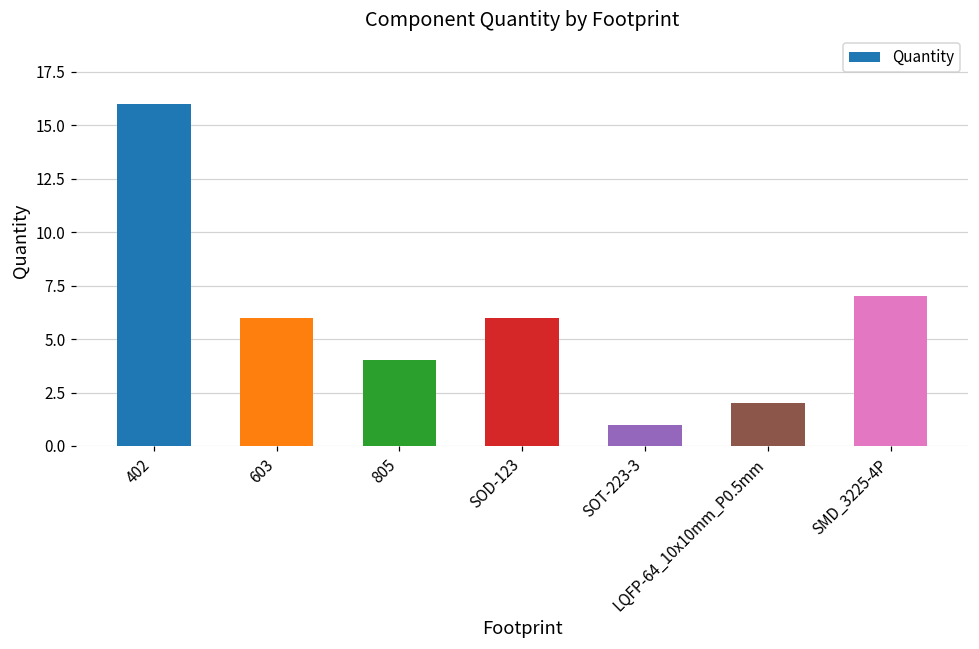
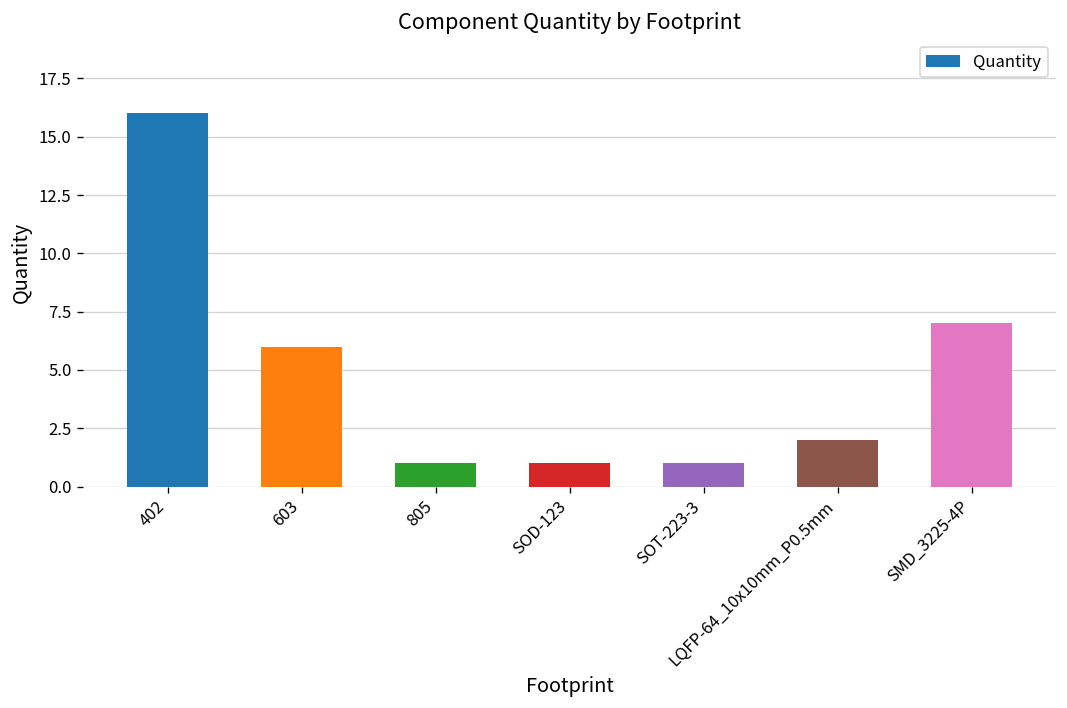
805: 4 -> 1
SOD-123: 6 -> 1
